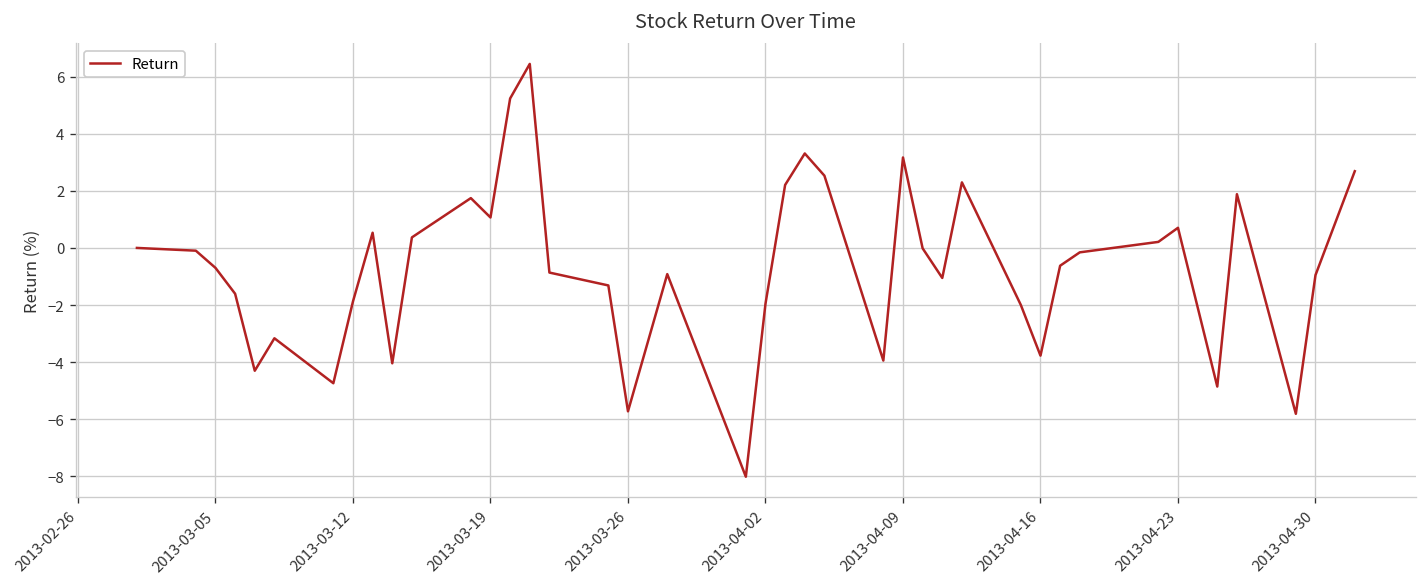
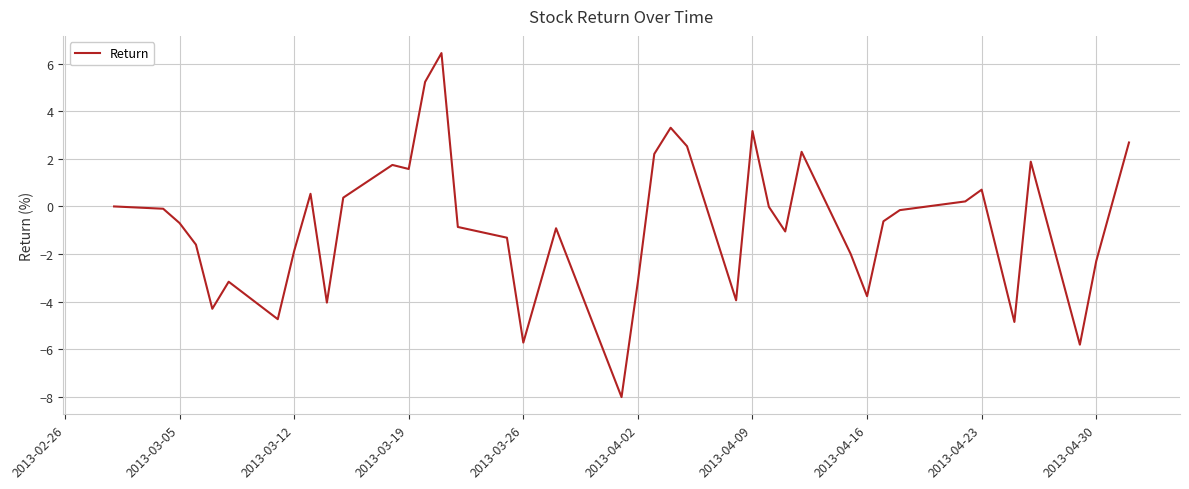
2013-03-19: 1.1 -> 1.6
2013-04-02: -2.0 -> -3.2
2013-04-30: -1.0 -> -2.3
